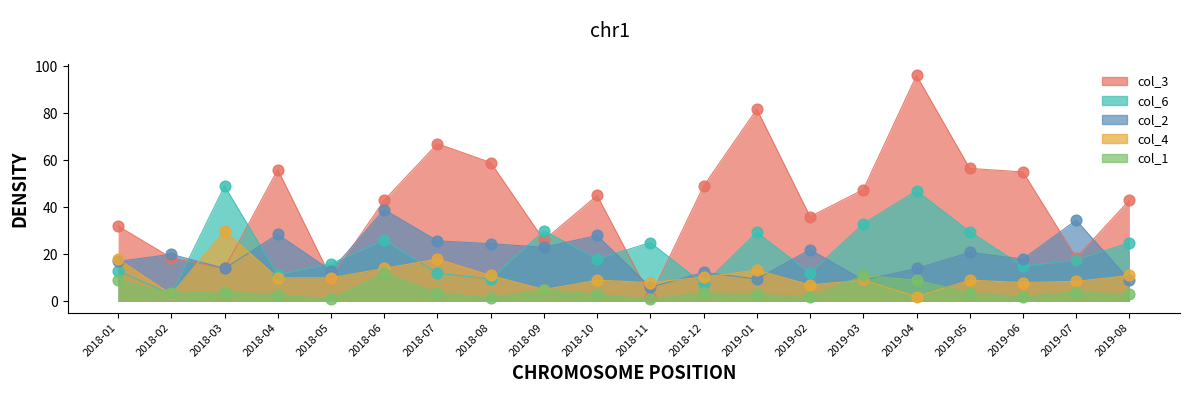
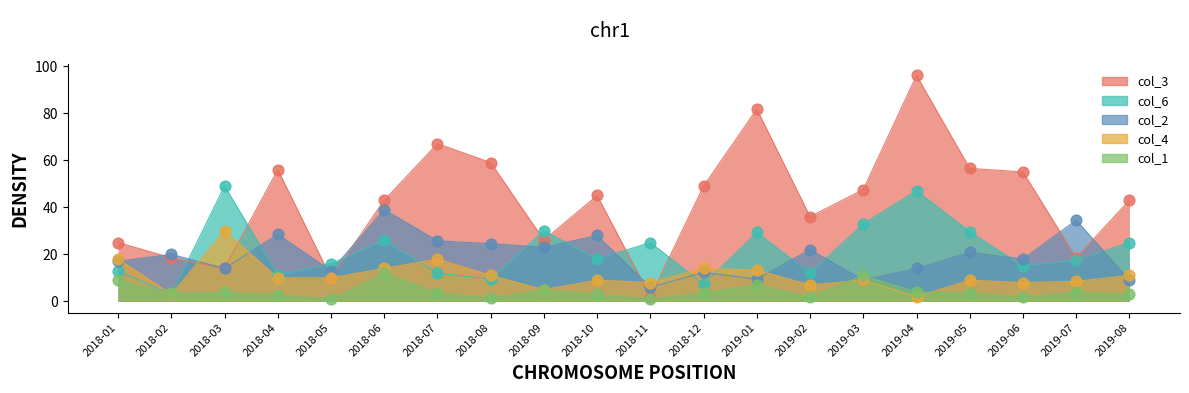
col_3, 2018-01: 32 -> 25
col_4, 2018-12: 10 -> 14
col_1, 2019-01: 3 -> 7
col_1, 2019-04: 9 -> 4
